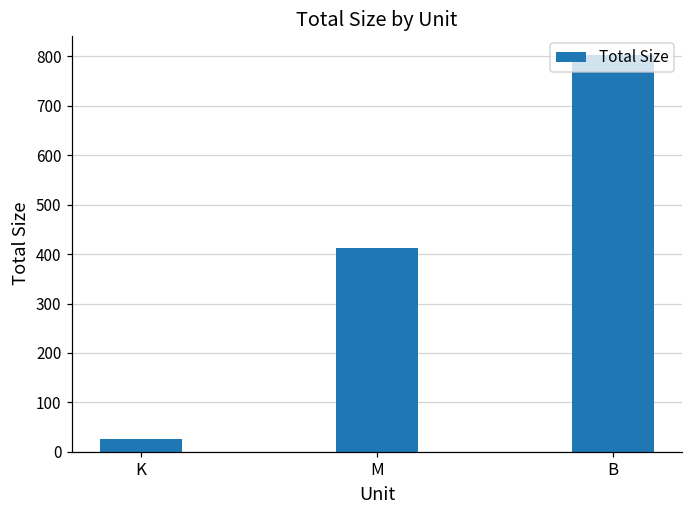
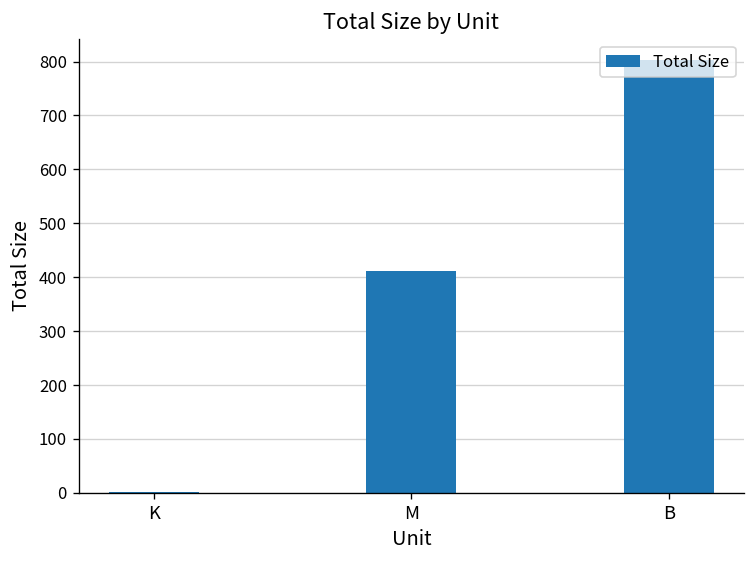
K: 30 -> 0
